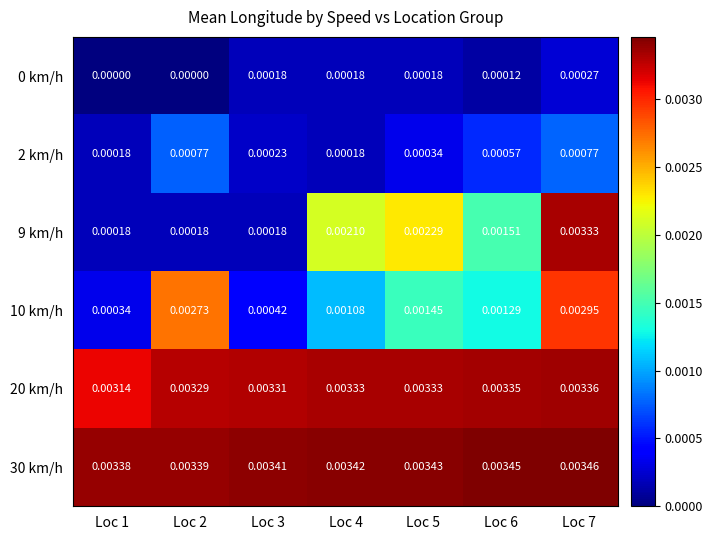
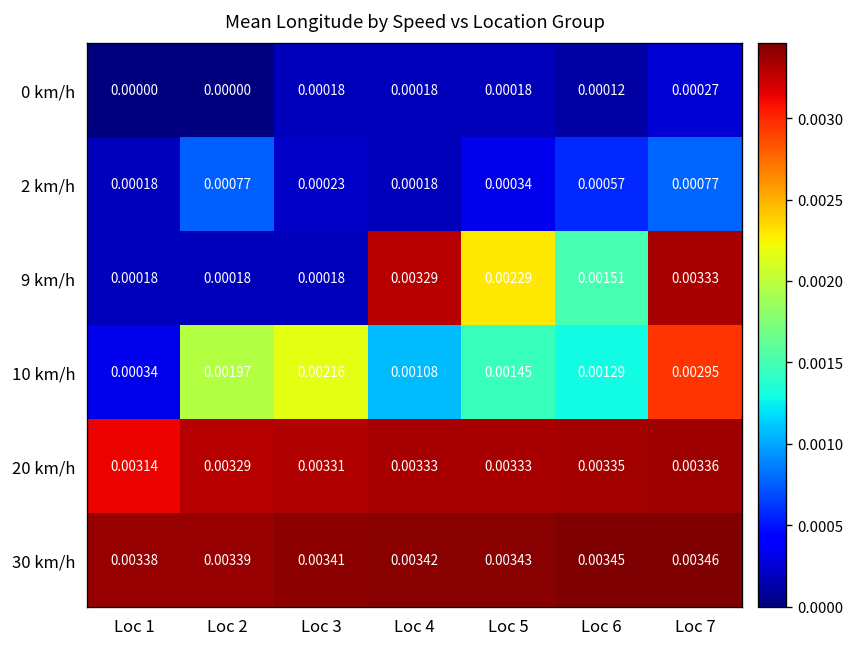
9 km/h, Loc 4: 0.00210 -> 0.00329
10 km/h, Loc 2: 0.00273 -> 0.00197
10 km/h, Loc 3: 0.00042 -> 0.00216
